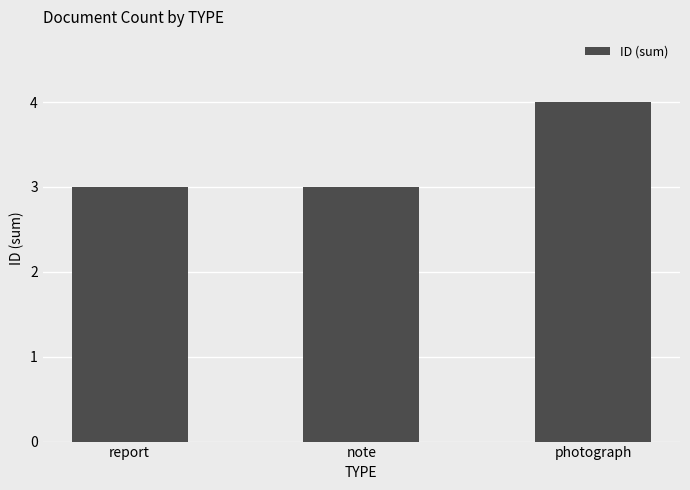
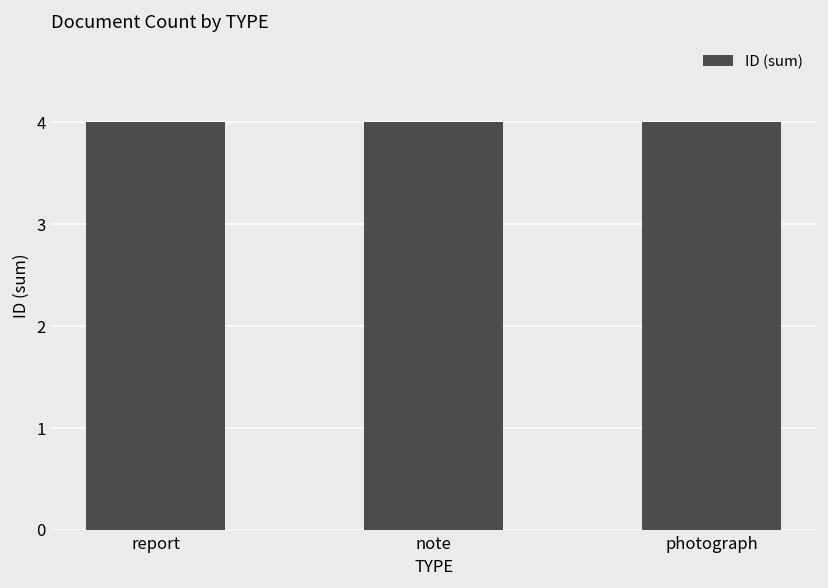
report: 3 -> 4
note: 3 -> 4
